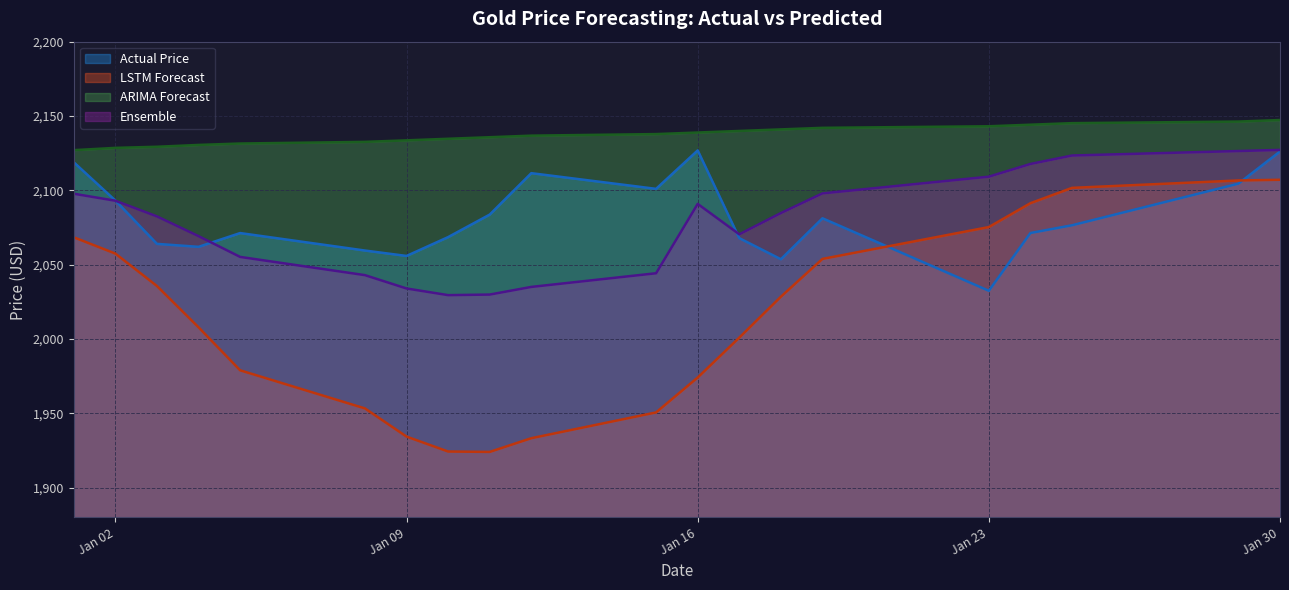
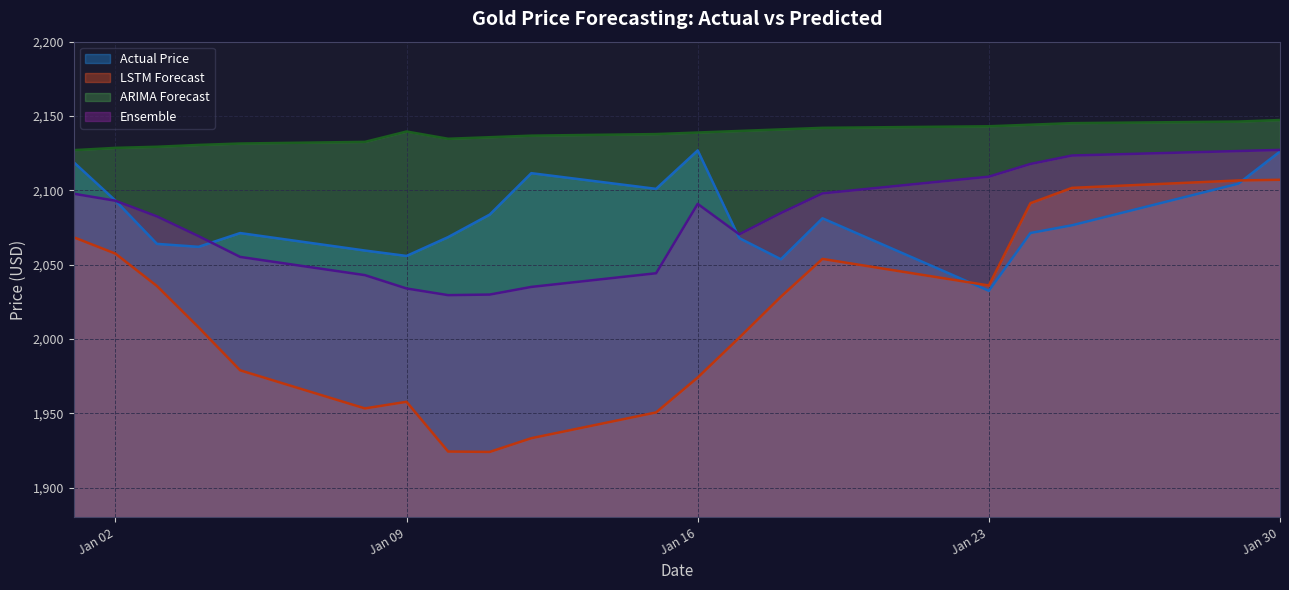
LSTM Forecast, Jan 09: 1,934 -> 1,958
ARIMA Forecast, Jan 09: 2,134 -> 2,140
LSTM Forecast, Jan 23: 2,075 -> 2,036
